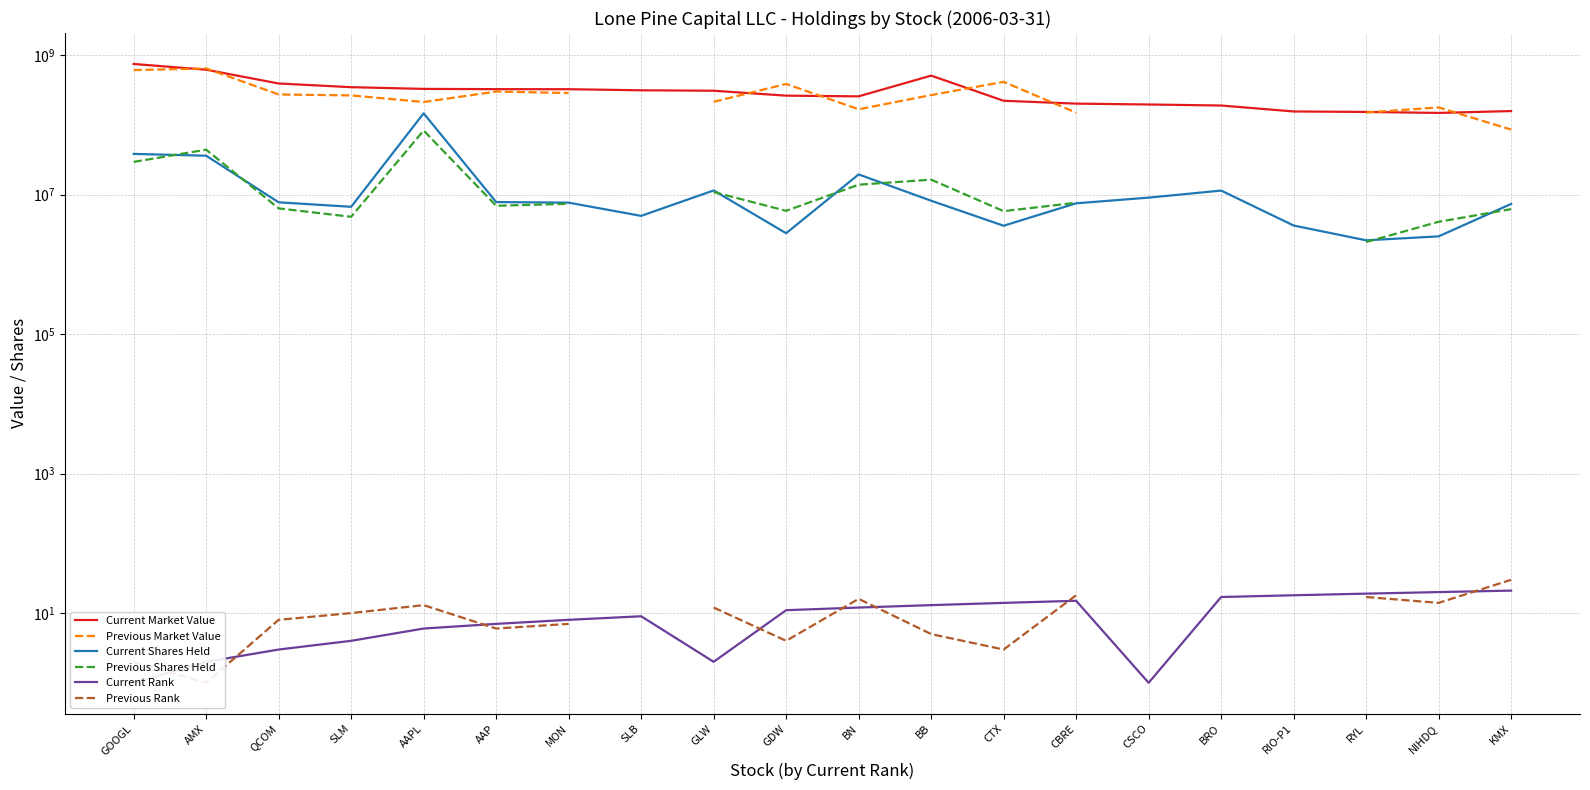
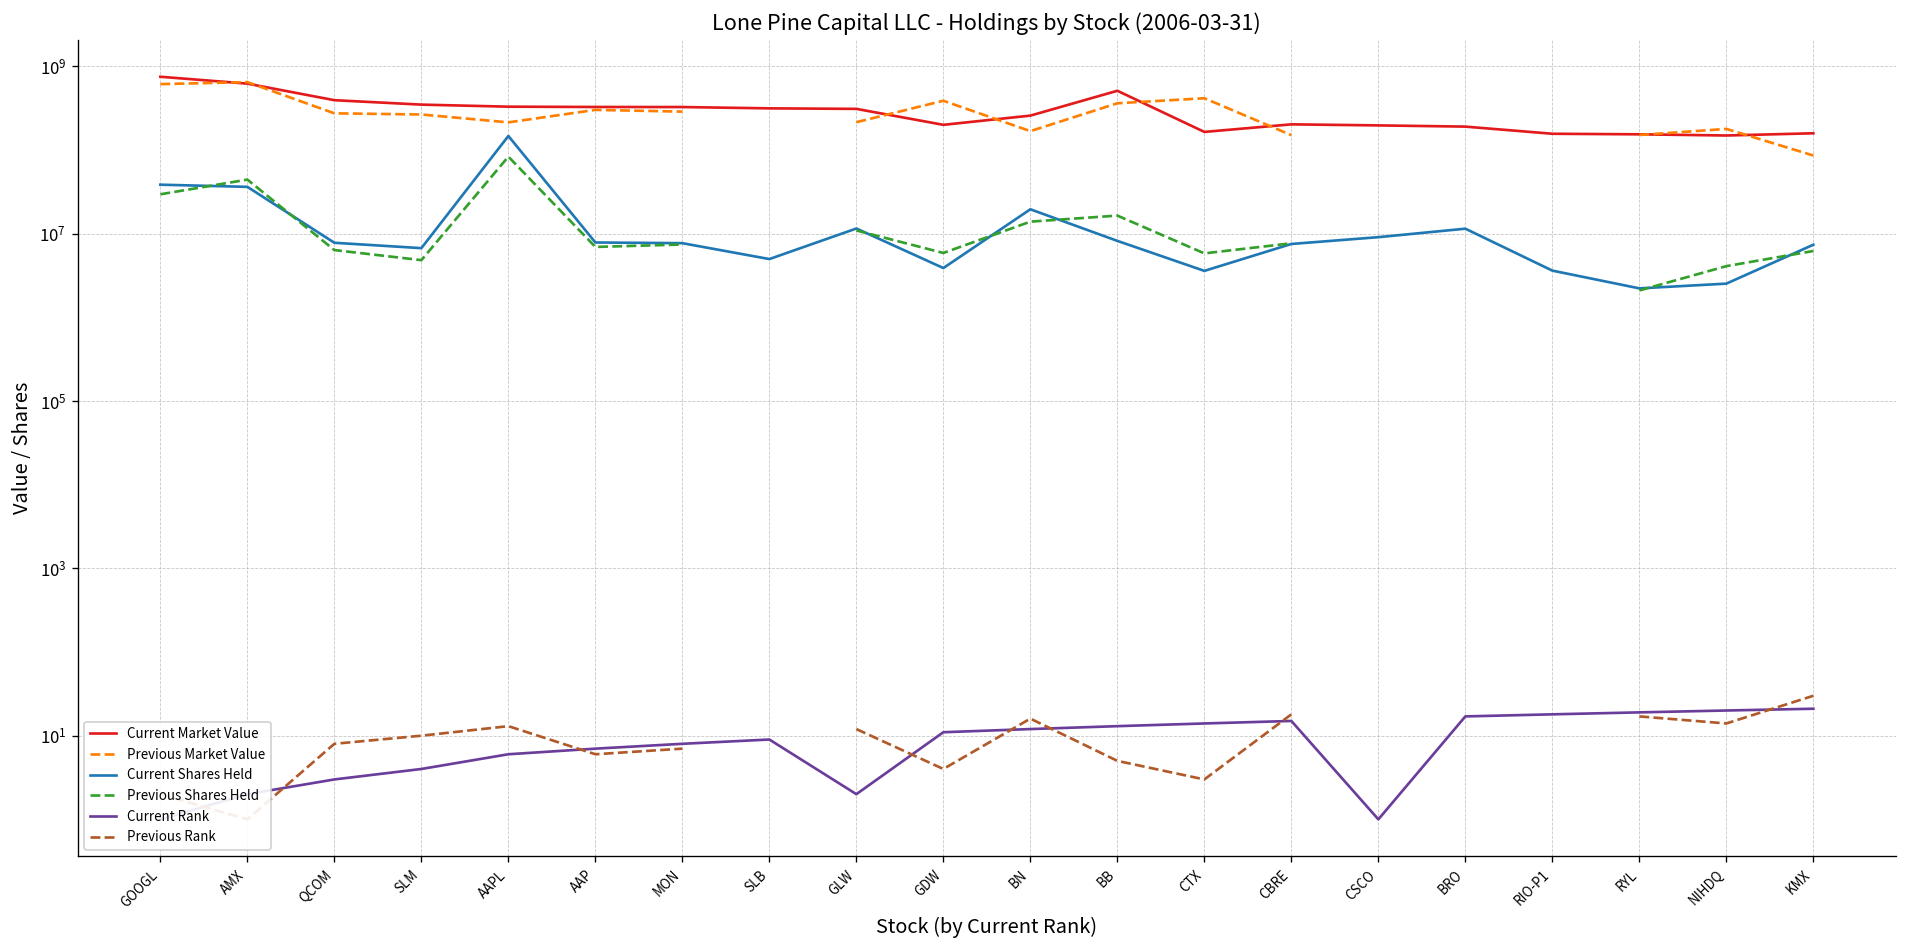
Current Market Value, GDW: 260000000 -> 200000000
Current Shares Held, GDW: 2800000 -> 4000000
Previous Market Value, BB: 270000000 -> 400000000
Current Market Value, CTX: 220000000 -> 160000000
